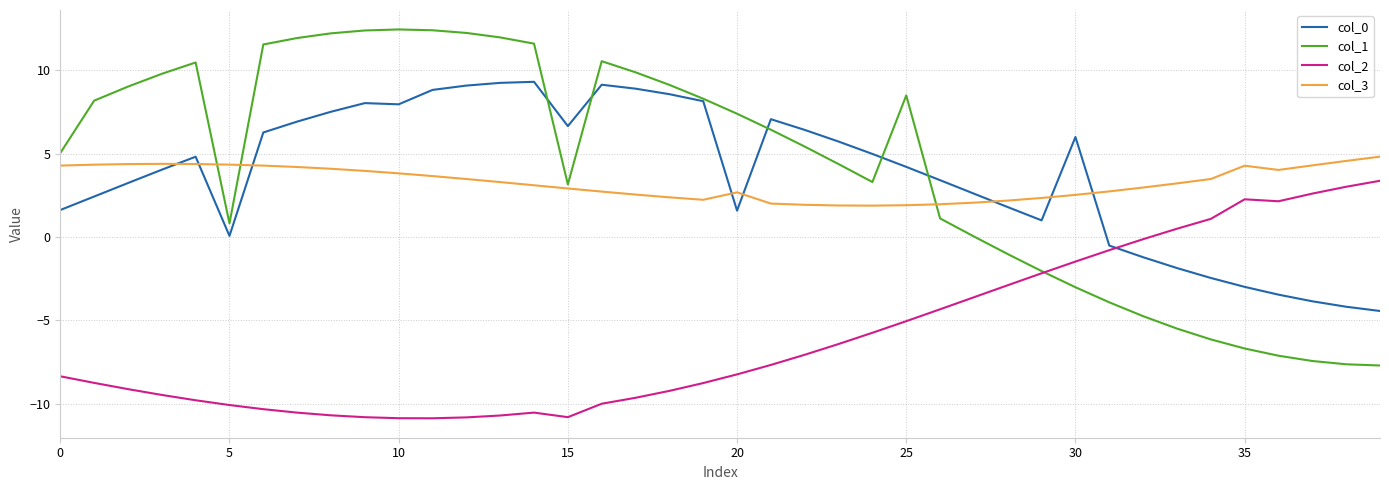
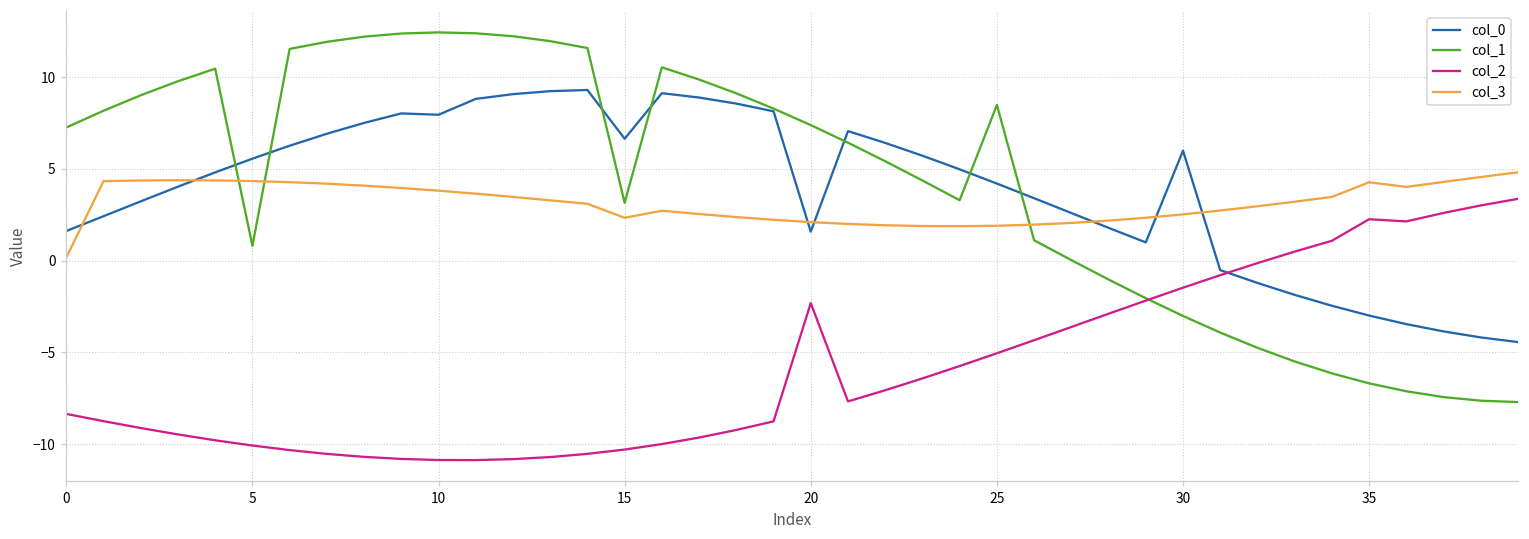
col_1, 0: 5.0 -> 7.3
col_3, 0: 4.3 -> 0.2
col_0, 5: 0.1 -> 5.6
col_2, 15: -10.8 -> -10.3
col_3, 15: 2.9 -> 2.3
col_2, 20: -8.2 -> -2.3
col_3, 20: 2.7 -> 2.1
